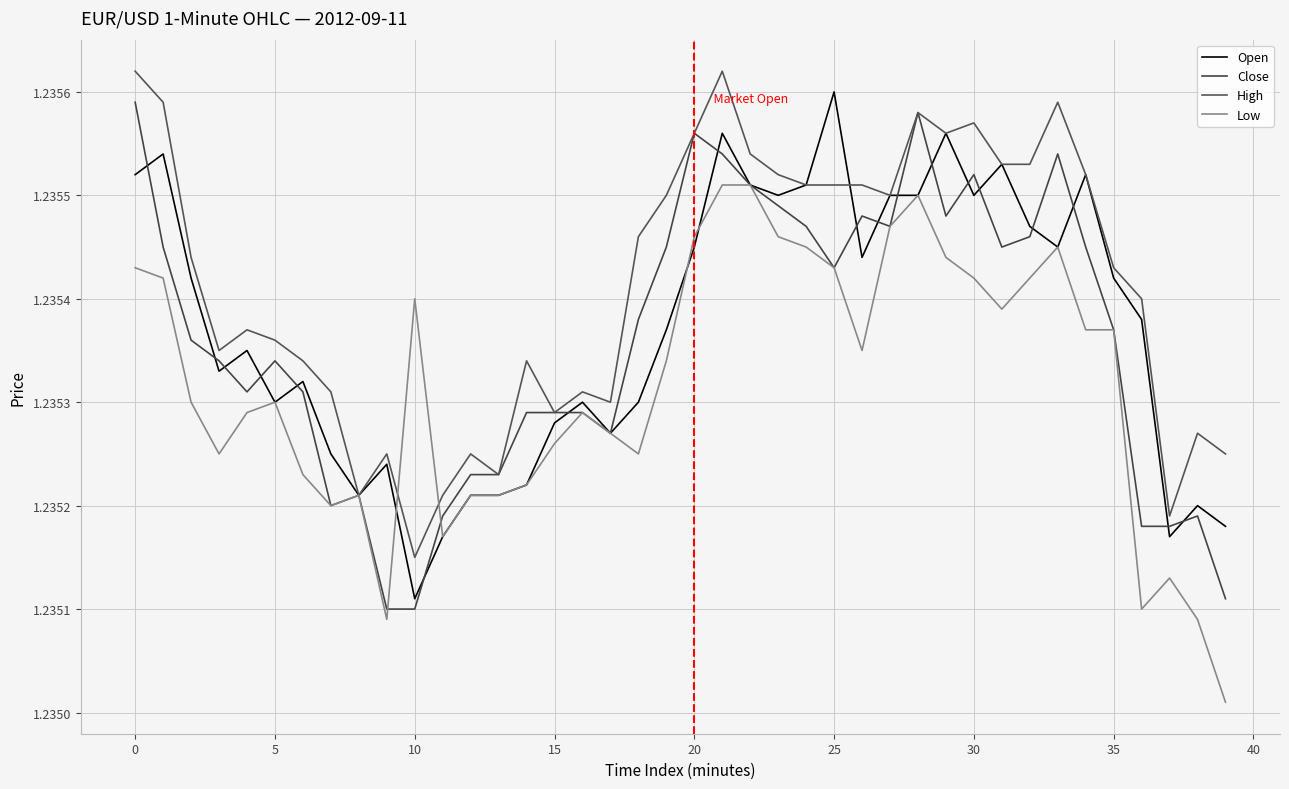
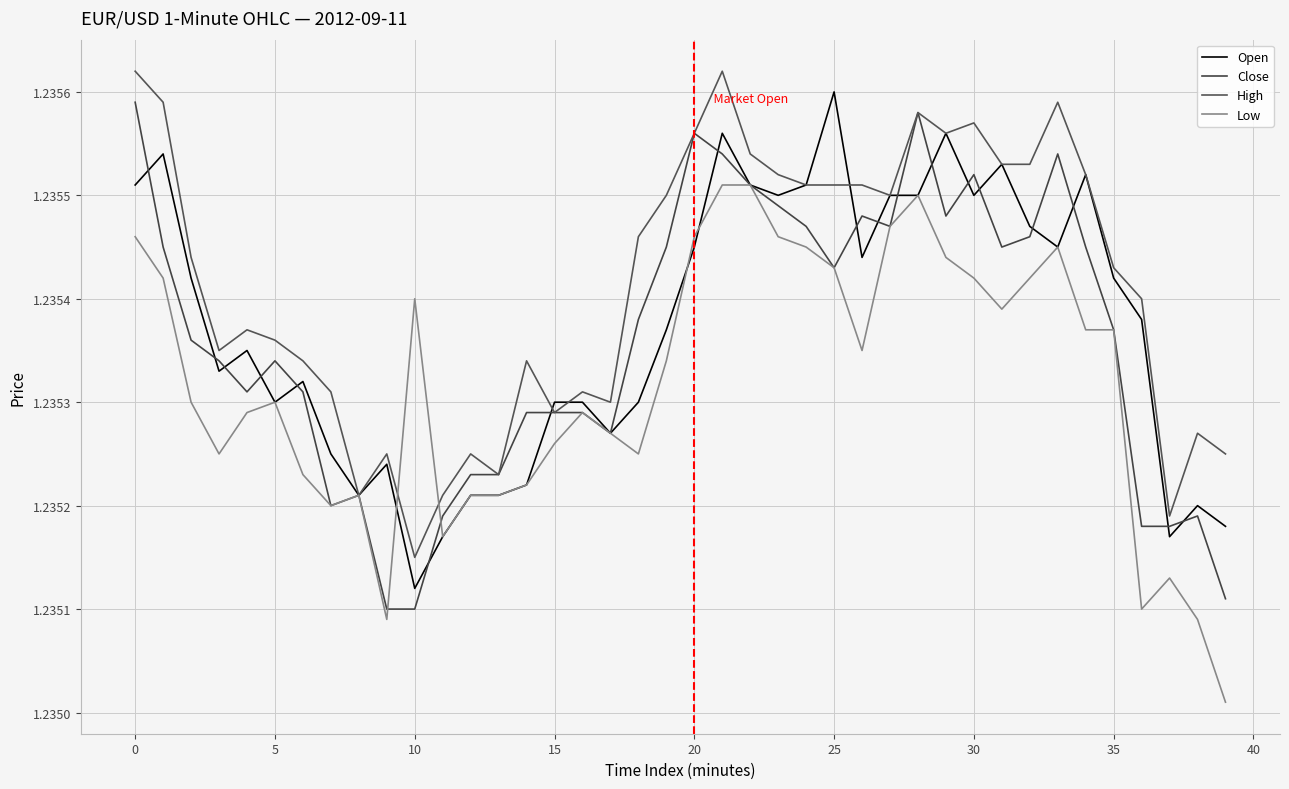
Open, 0: 1.23552 -> 1.23551
Low, 0: 1.23543 -> 1.23546
Open, 10: 1.23511 -> 1.23512
Open, 15: 1.23528 -> 1.23530
